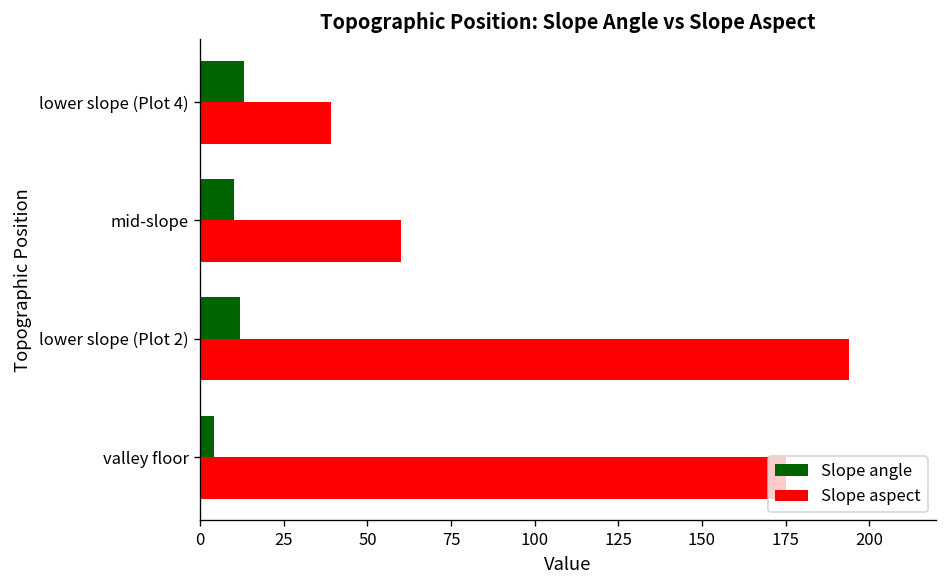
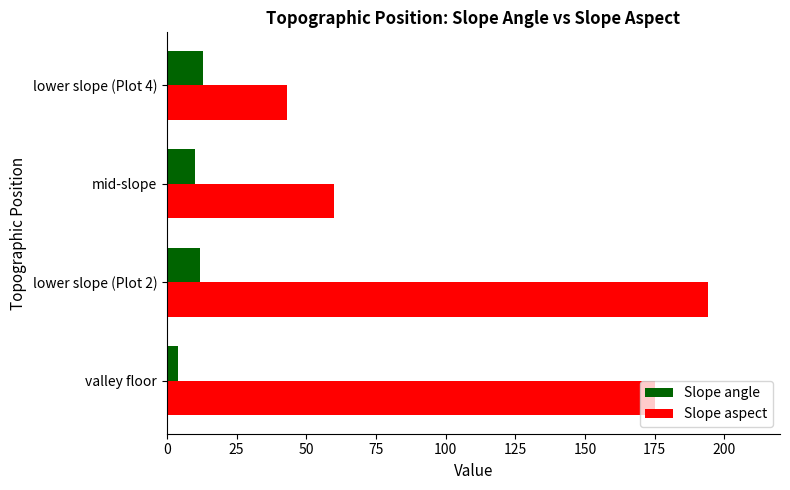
Slope aspect, lower slope (Plot 4): 39 -> 43
